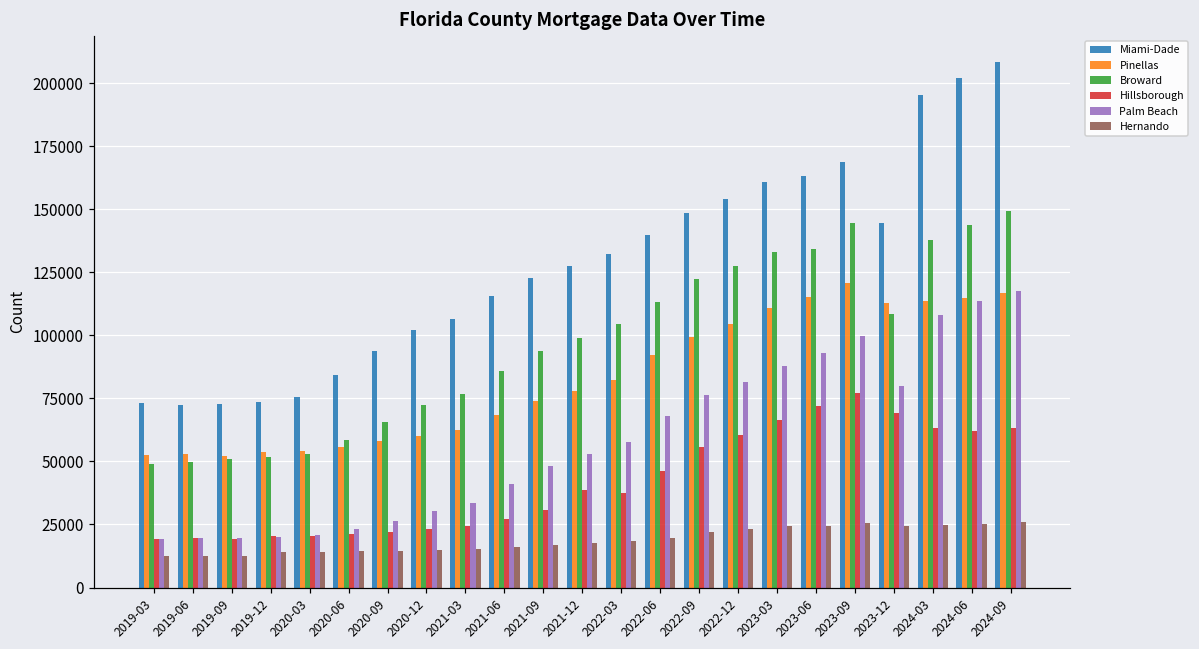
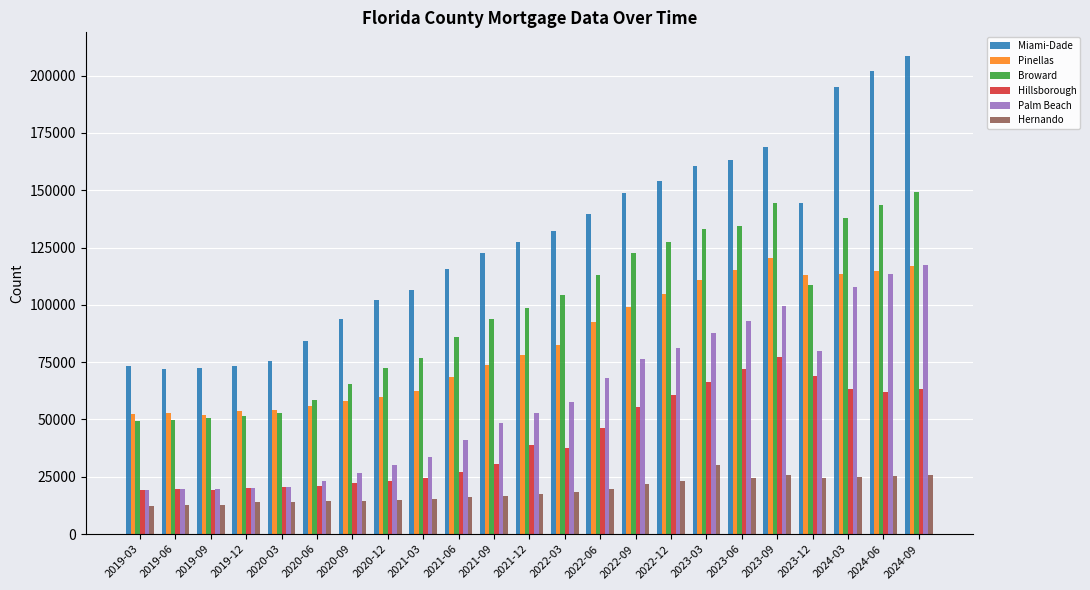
Hernando, 2023-03: 25000 -> 30000
